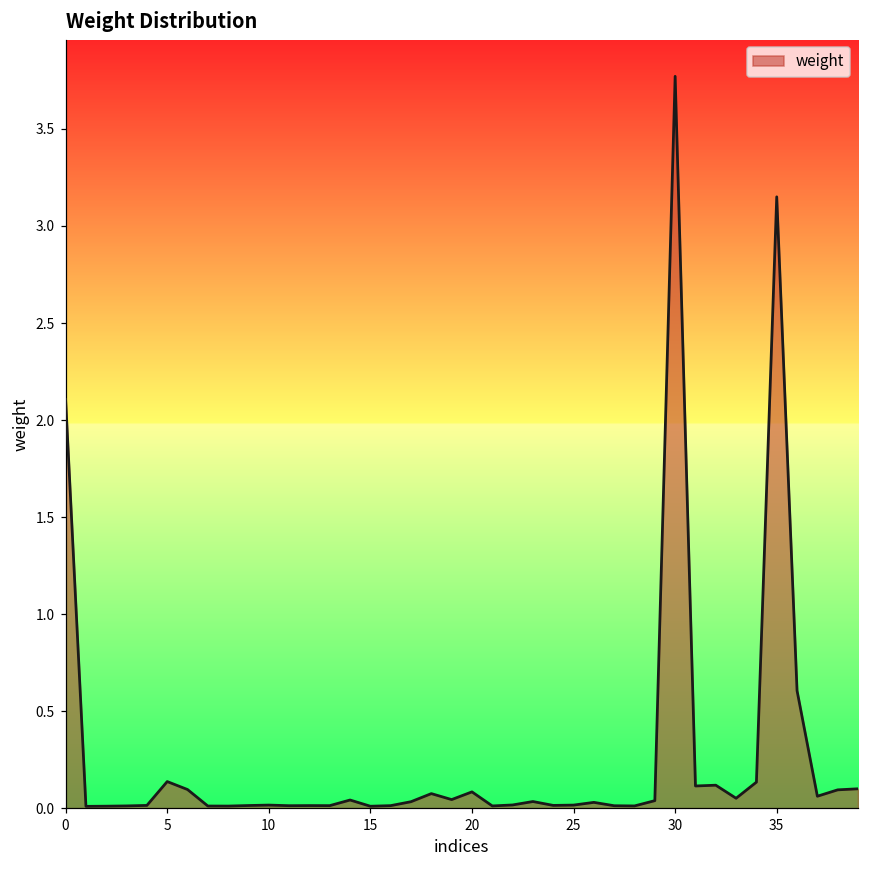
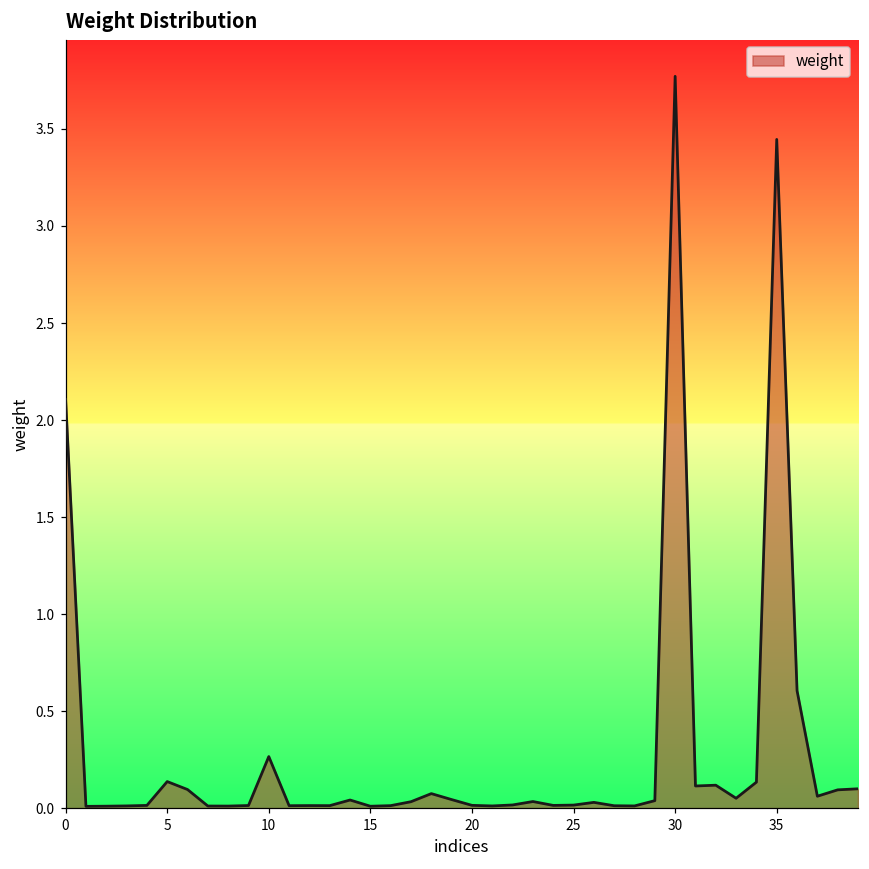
10: 0.02 -> 0.27
20: 0.08 -> 0.01
35: 3.15 -> 3.45
